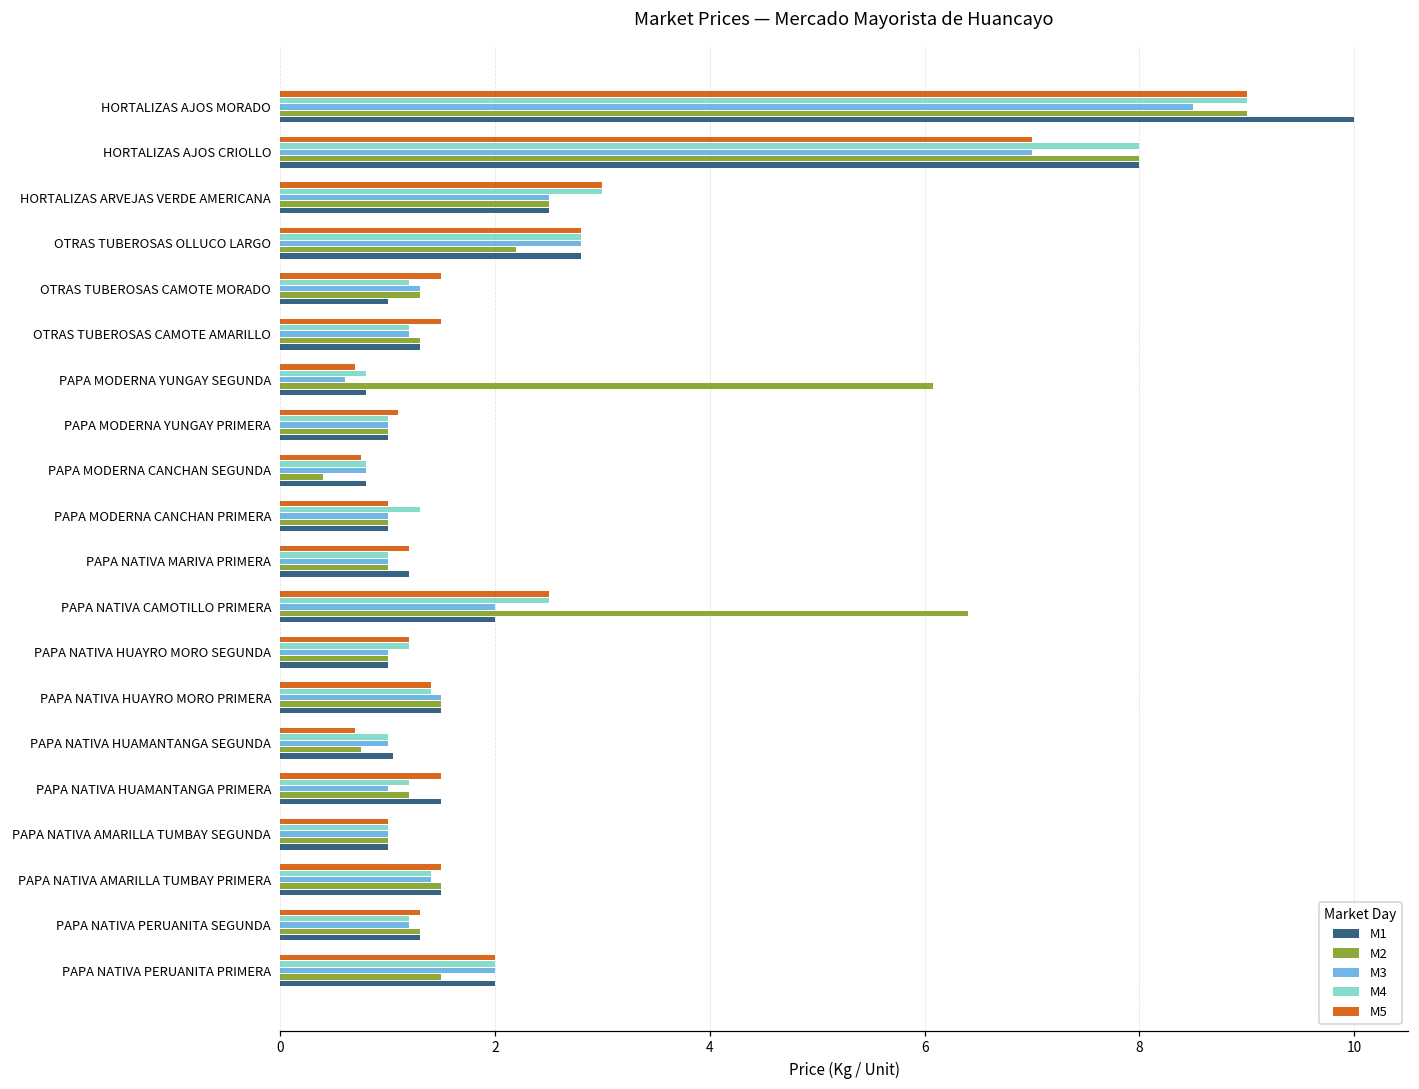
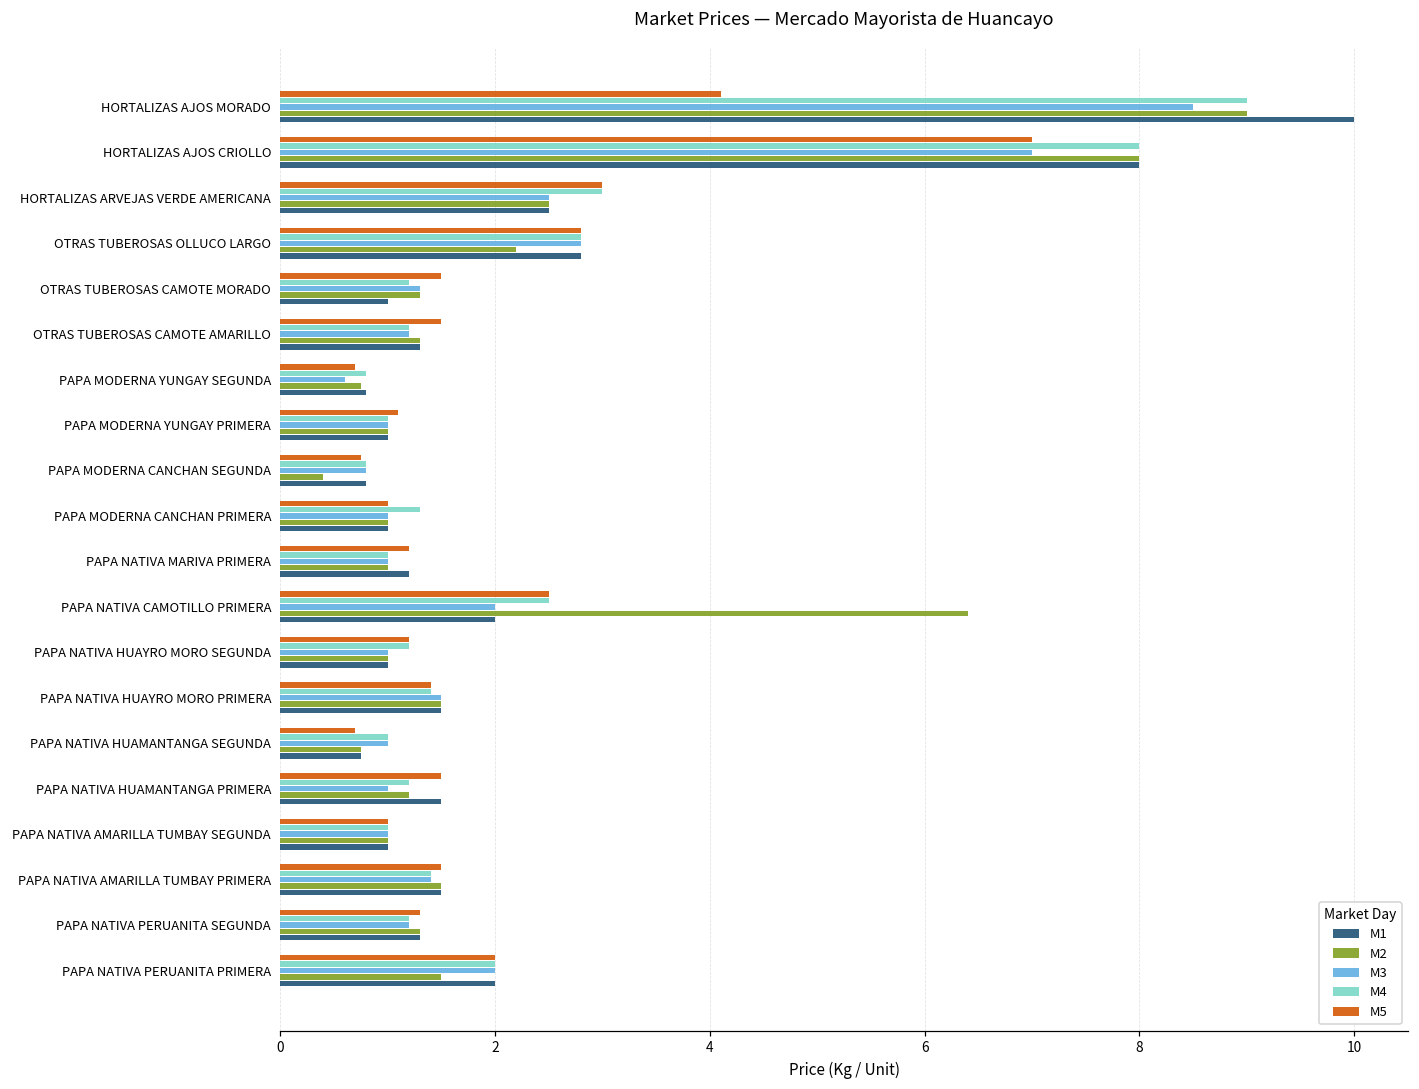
M5, HORTALIZAS AJOS MORADO: 9.0 -> 4.1
M2, PAPA MODERNA YUNGAY SEGUNDA: 6.1 -> 0.8
M1, PAPA NATIVA HUAMANTANGA SEGUNDA: 1.1 -> 0.8
